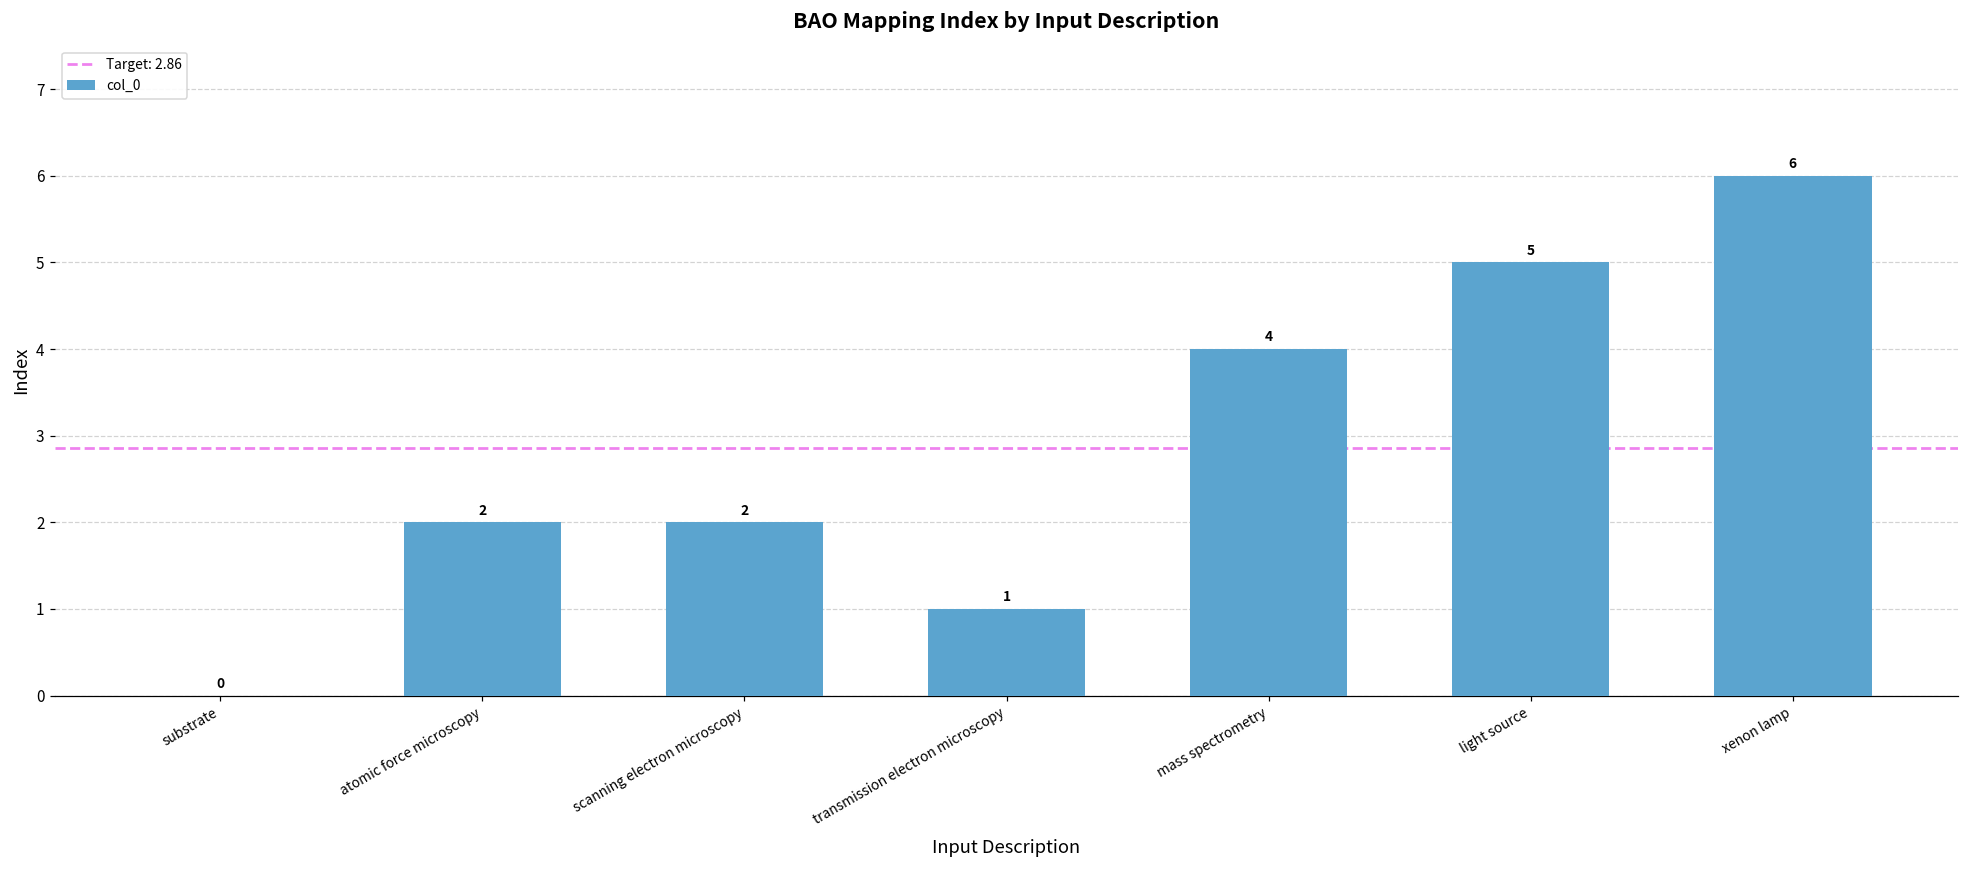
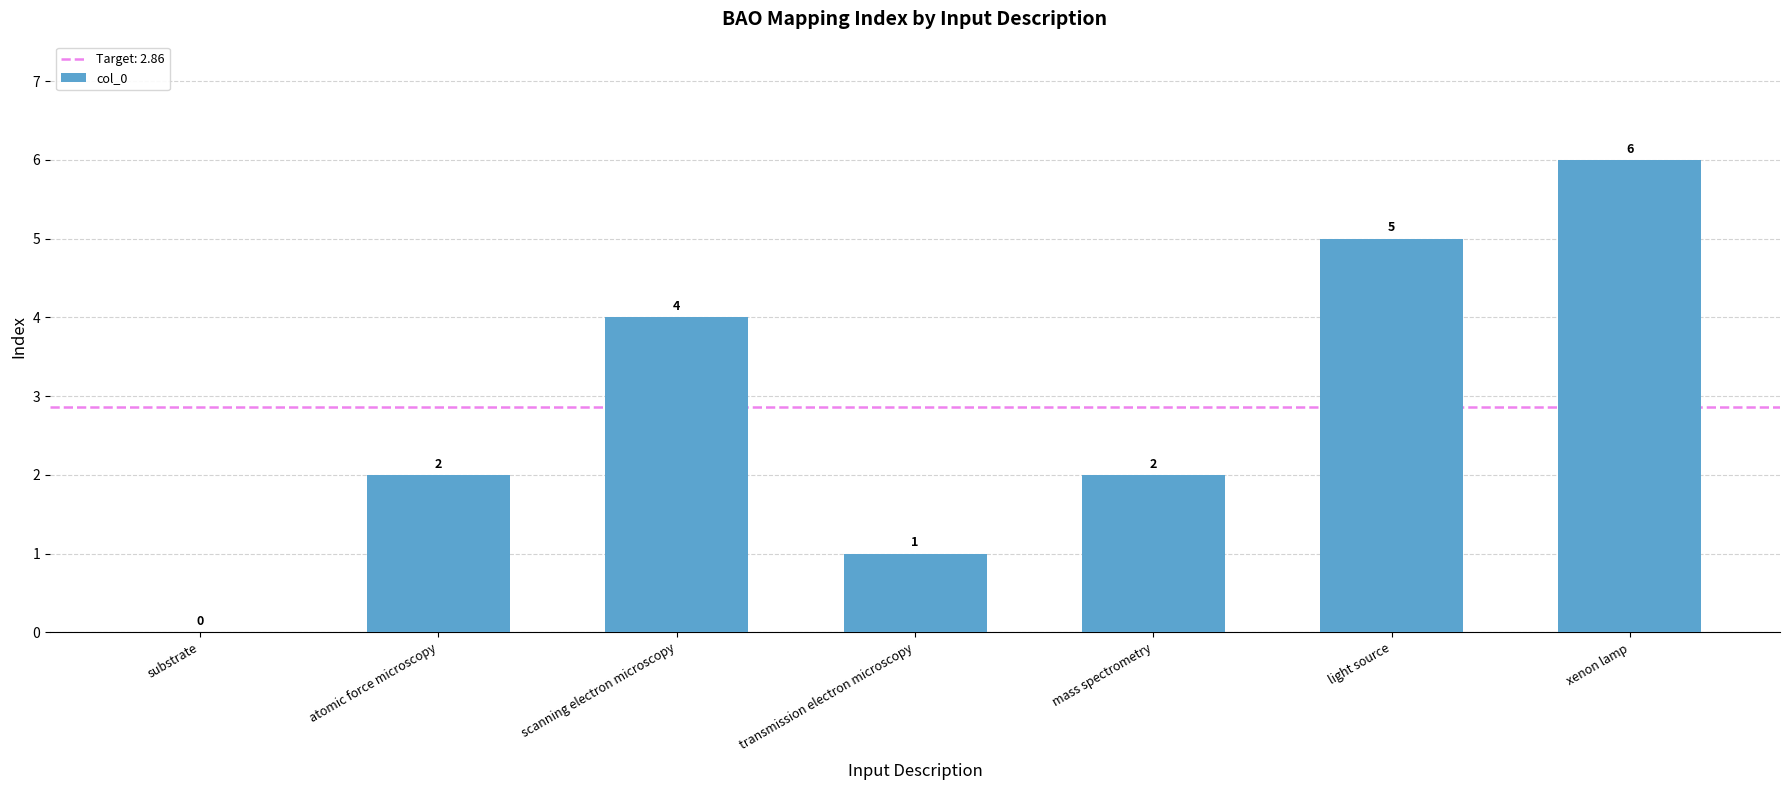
scanning electron microscopy: 2 -> 4
mass spectrometry: 4 -> 2
